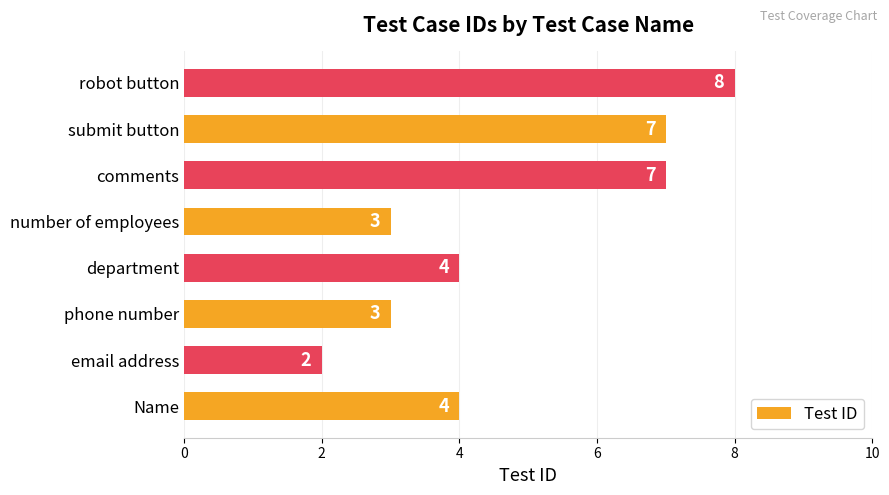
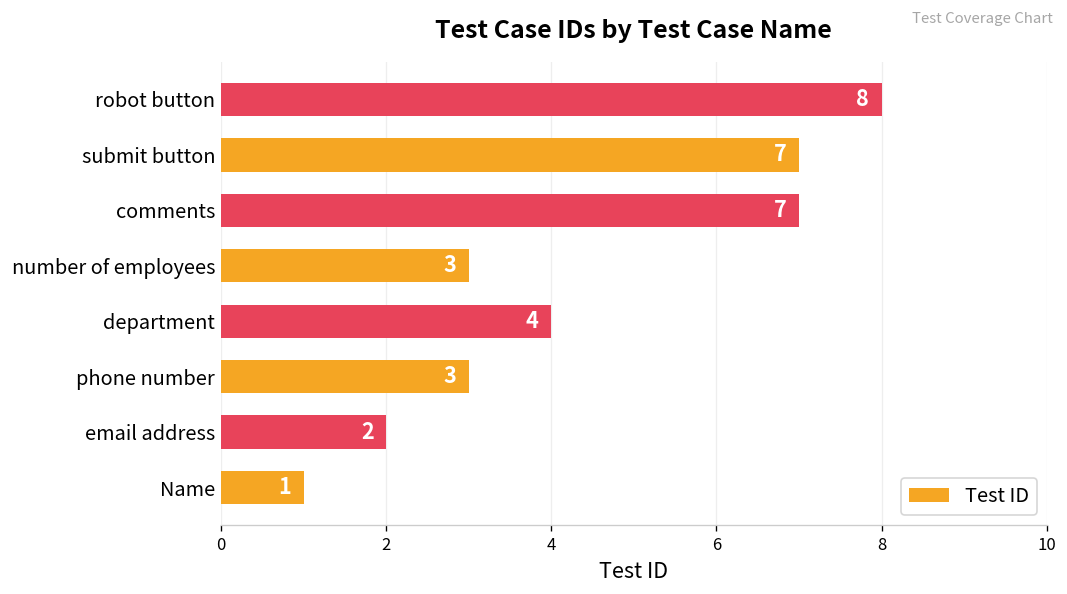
Name: 4 -> 1
